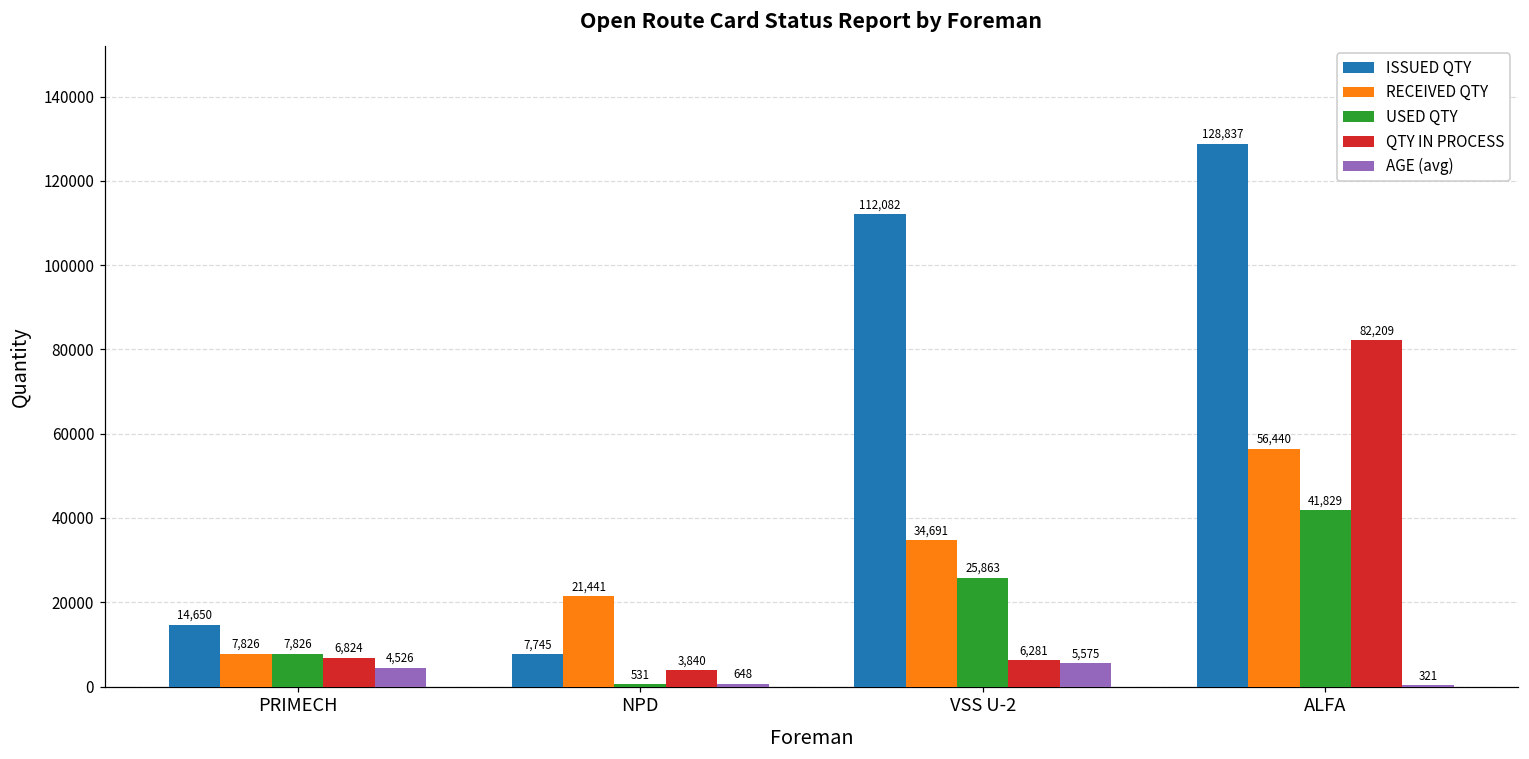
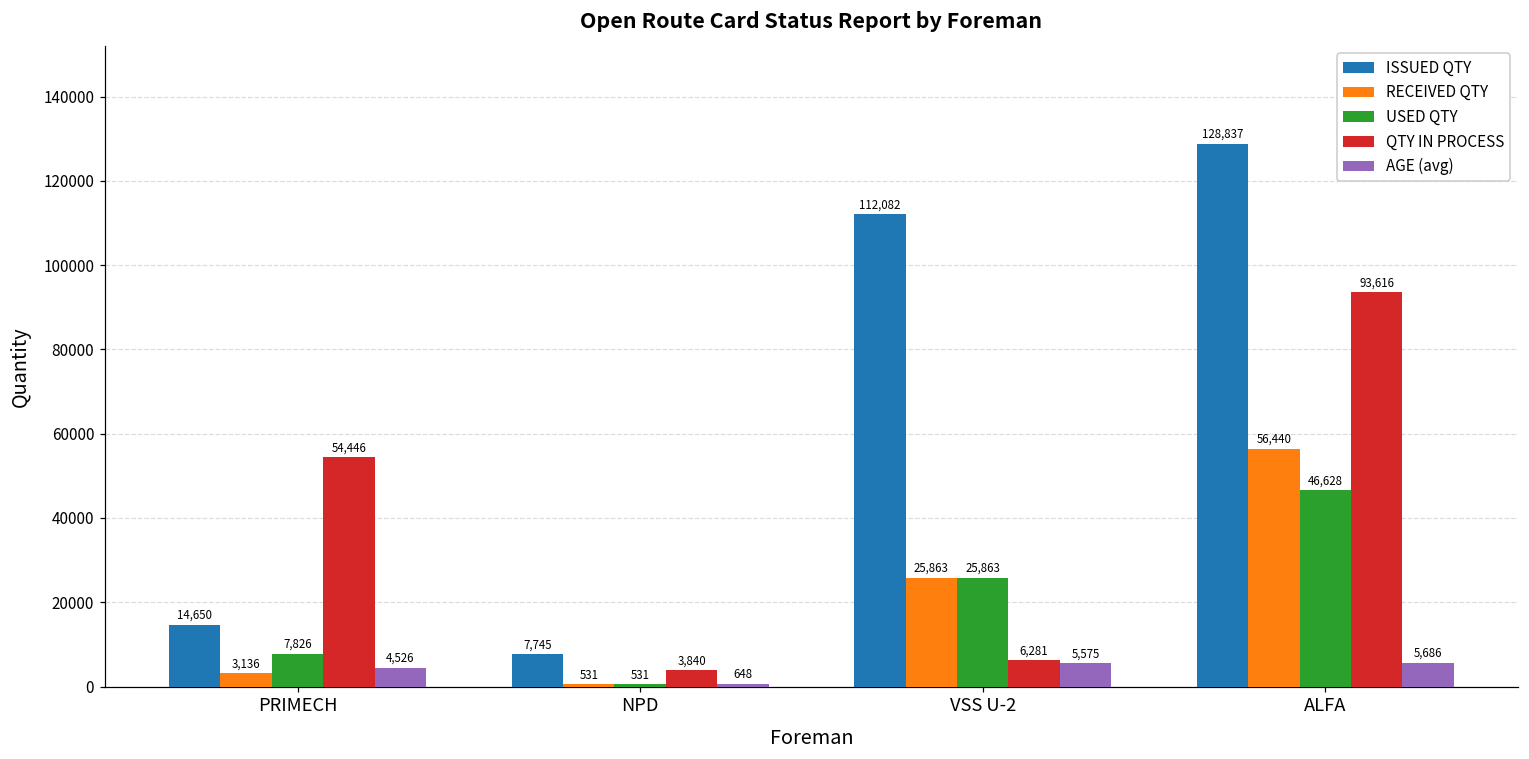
RECEIVED QTY, PRIMECH: 7,826 -> 3,136
QTY IN PROCESS, PRIMECH: 6,824 -> 54,446
RECEIVED QTY, NPD: 21,441 -> 531
RECEIVED QTY, VSS U-2: 34,691 -> 25,863
USED QTY, ALFA: 41,829 -> 46,628
QTY IN PROCESS, ALFA: 82,209 -> 93,616
AGE (avg), ALFA: 321 -> 5,686
